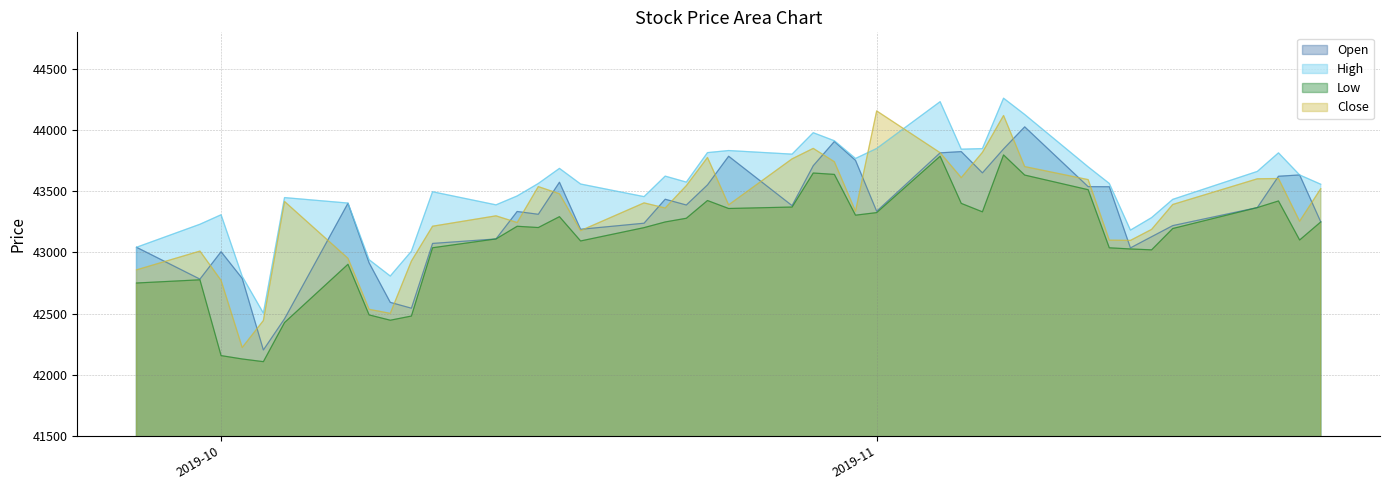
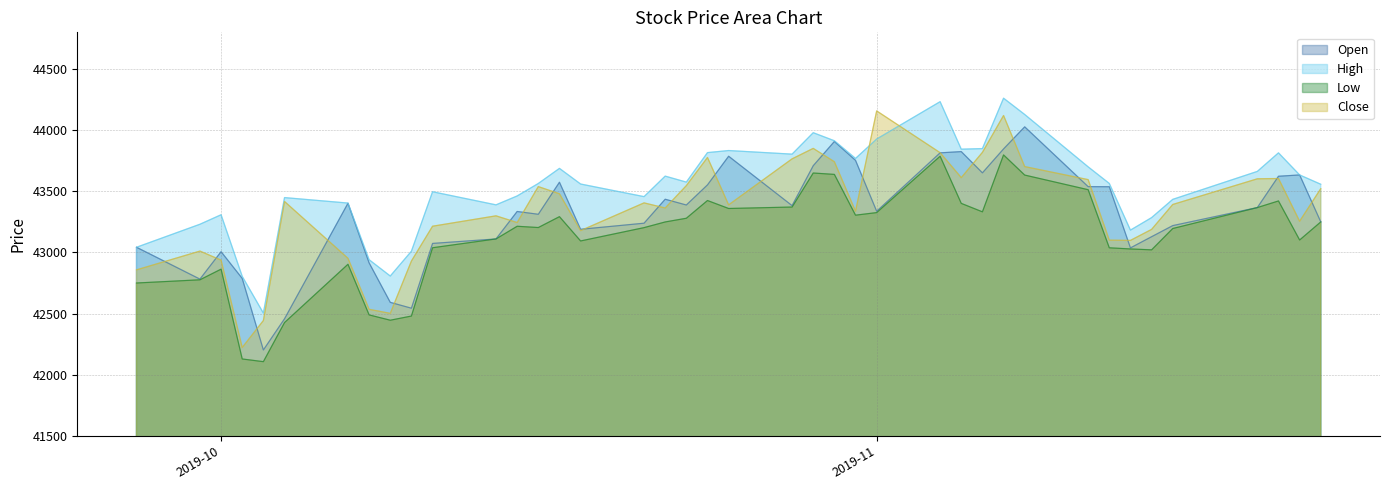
Low, 2019-10: 42160 -> 42860
Close, 2019-10: 42770 -> 42940
High, 2019-11: 43850 -> 43930
